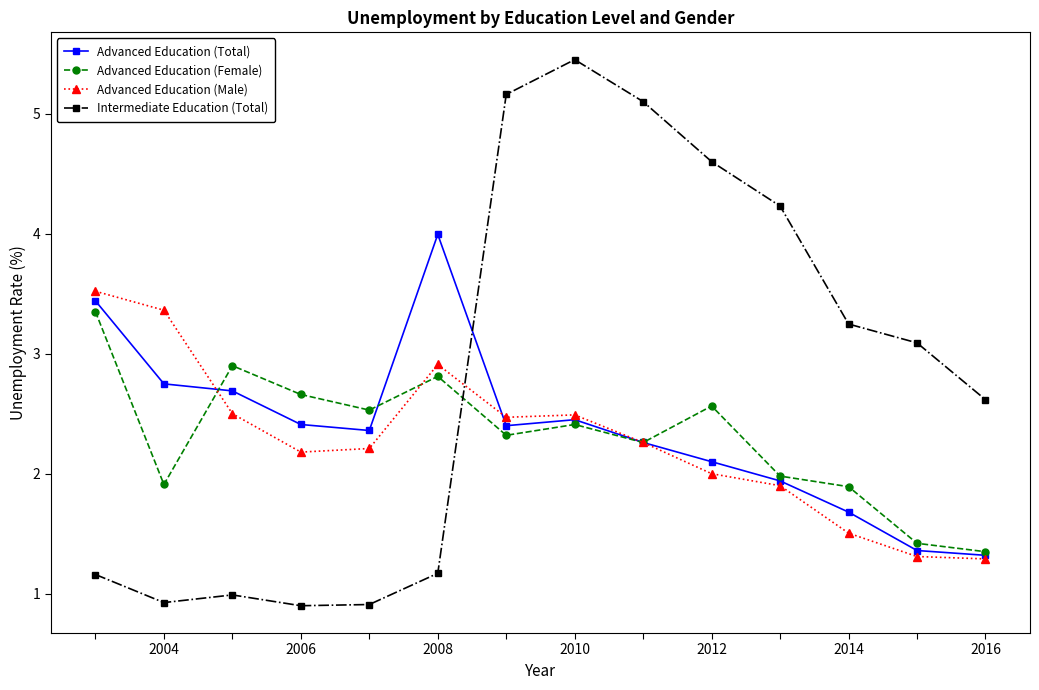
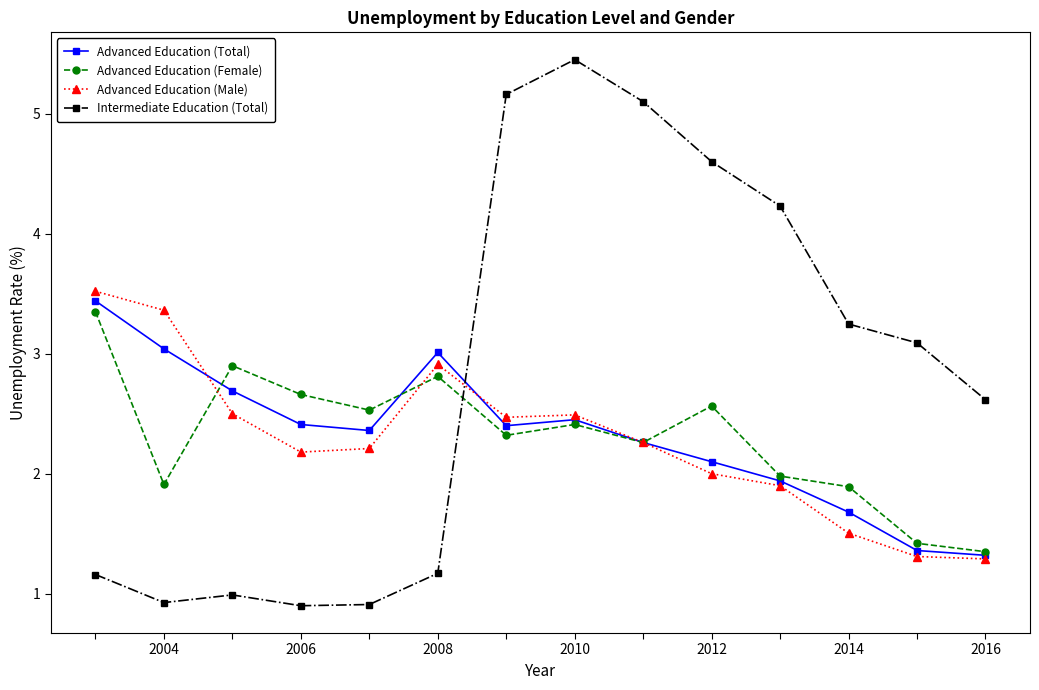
Advanced Education (Total), 2004: 2.75 -> 3.04
Advanced Education (Total), 2008: 3.99 -> 3.01
